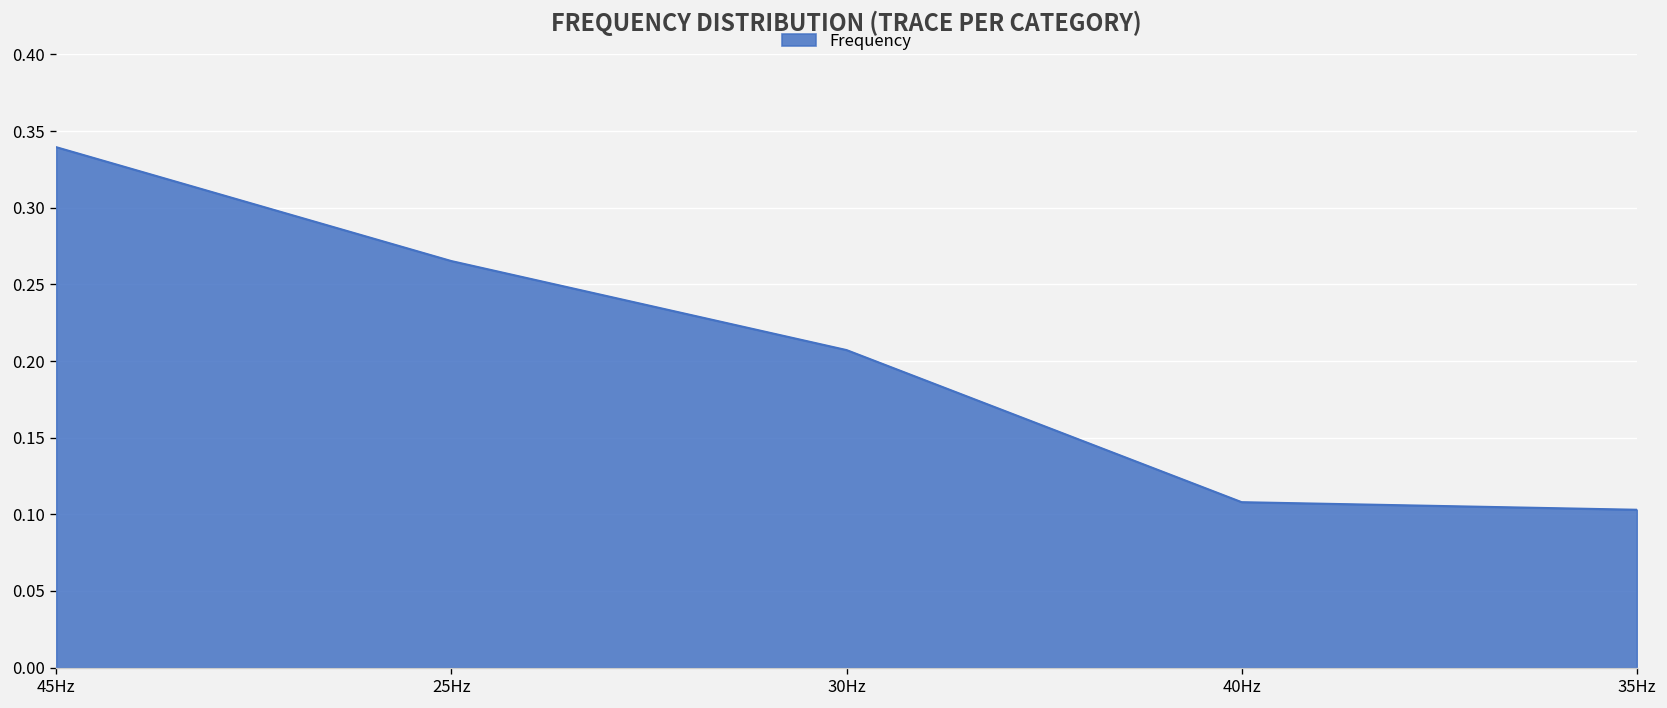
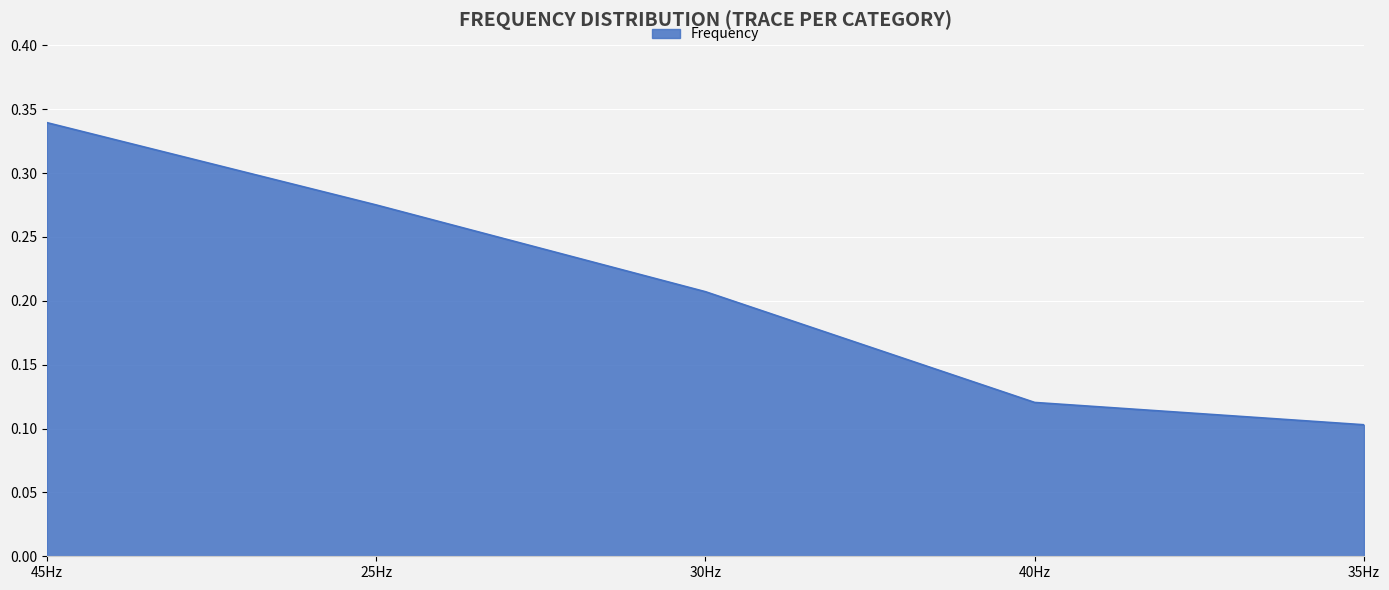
25Hz: 0.265 -> 0.275
40Hz: 0.108 -> 0.120
